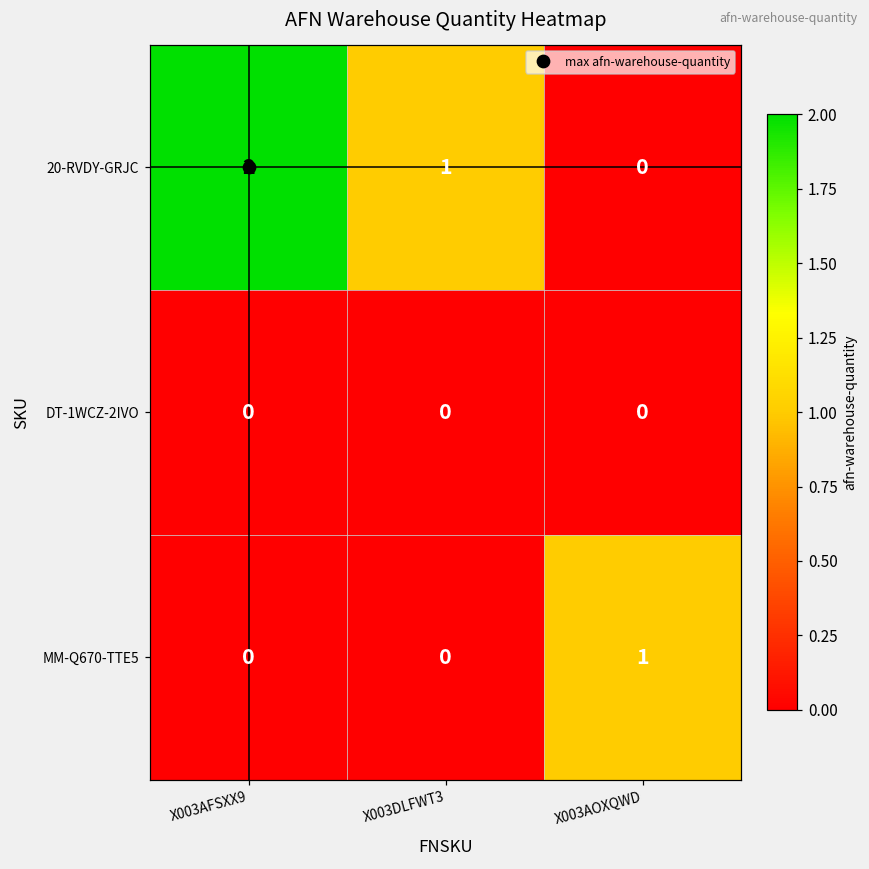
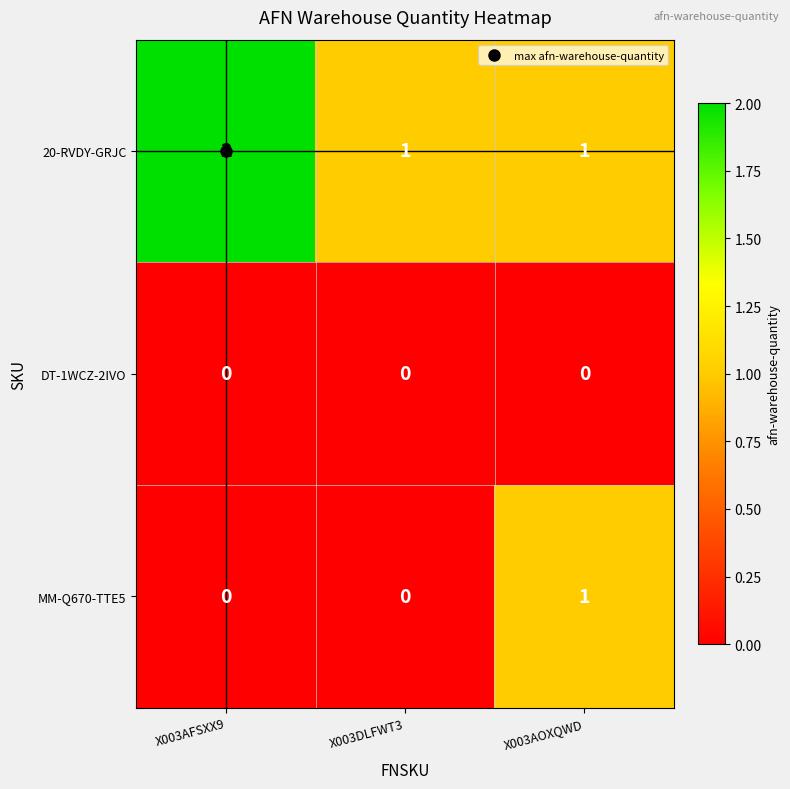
20-RVDY-GRJC, X003AOXQWD: 0 -> 1
